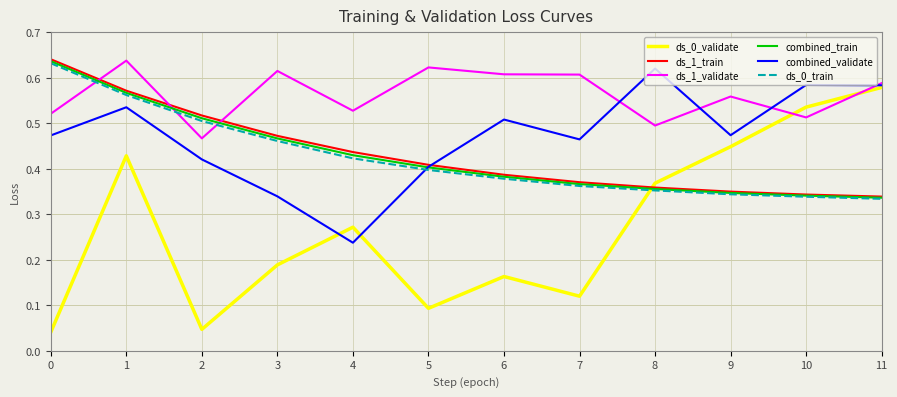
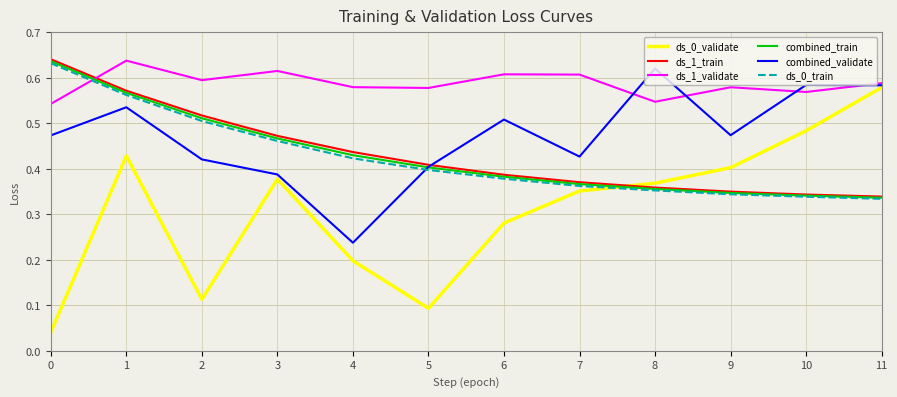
ds_1_validate, 0: 0.52 -> 0.54
ds_0_validate, 2: 0.05 -> 0.11
ds_1_validate, 2: 0.47 -> 0.59
ds_0_validate, 3: 0.19 -> 0.38
combined_validate, 3: 0.34 -> 0.39
ds_0_validate, 4: 0.27 -> 0.20
ds_1_validate, 4: 0.53 -> 0.58
ds_1_validate, 5: 0.62 -> 0.58
ds_0_validate, 6: 0.16 -> 0.28
ds_0_validate, 7: 0.12 -> 0.35
combined_validate, 7: 0.46 -> 0.43
ds_1_validate, 8: 0.50 -> 0.55
ds_0_validate, 9: 0.45 -> 0.40
ds_1_validate, 9: 0.56 -> 0.58
ds_0_validate, 10: 0.54 -> 0.48
ds_1_validate, 10: 0.51 -> 0.57
